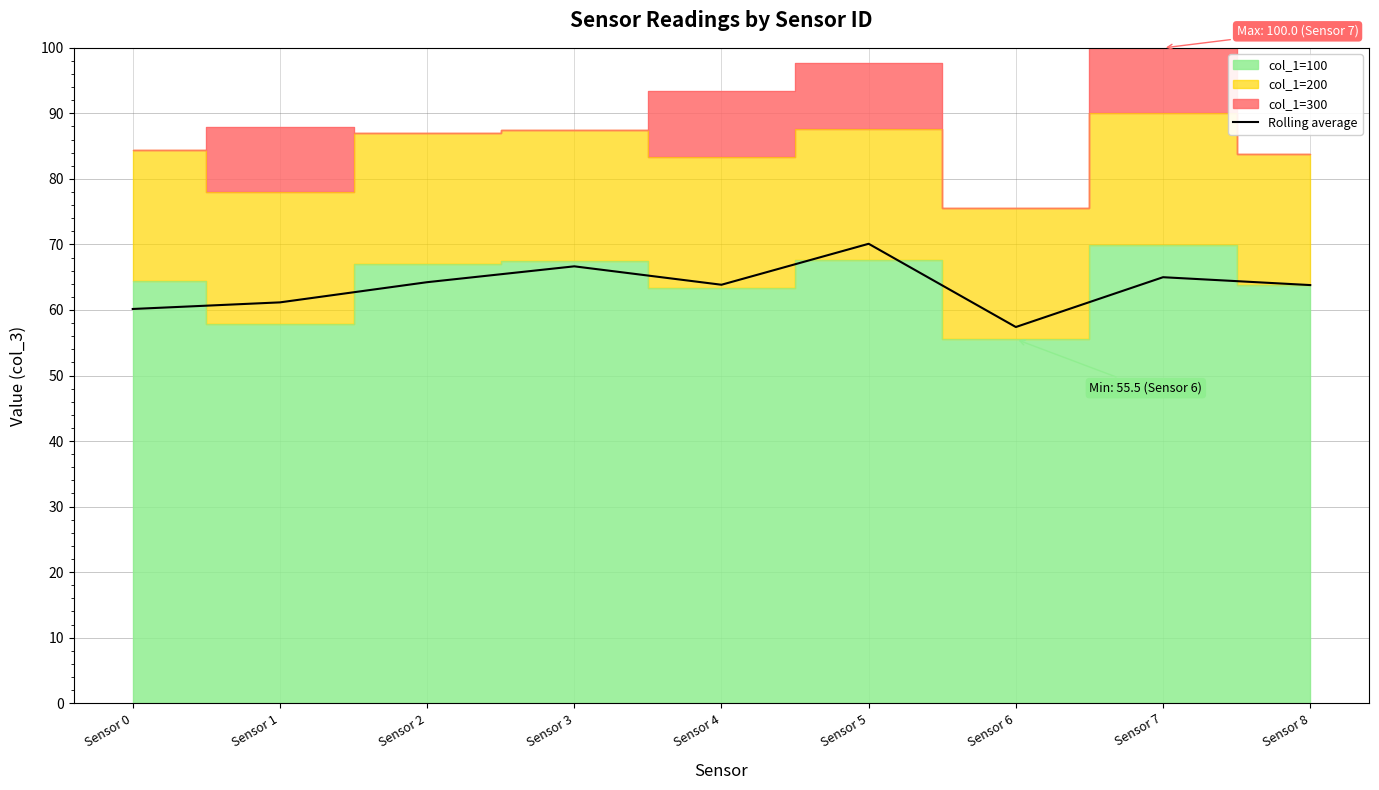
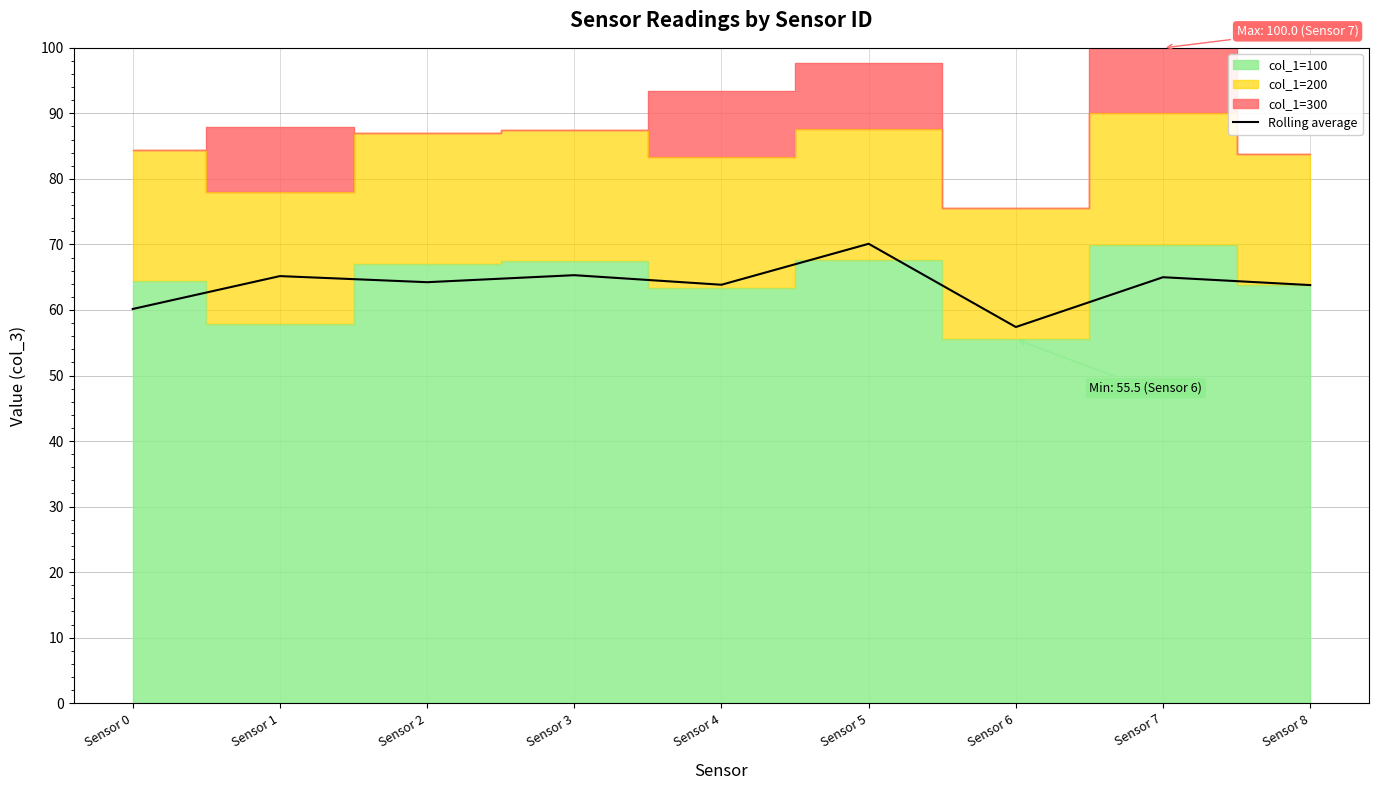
Rolling average, Sensor 1: 61 -> 65
Rolling average, Sensor 3: 67 -> 65
